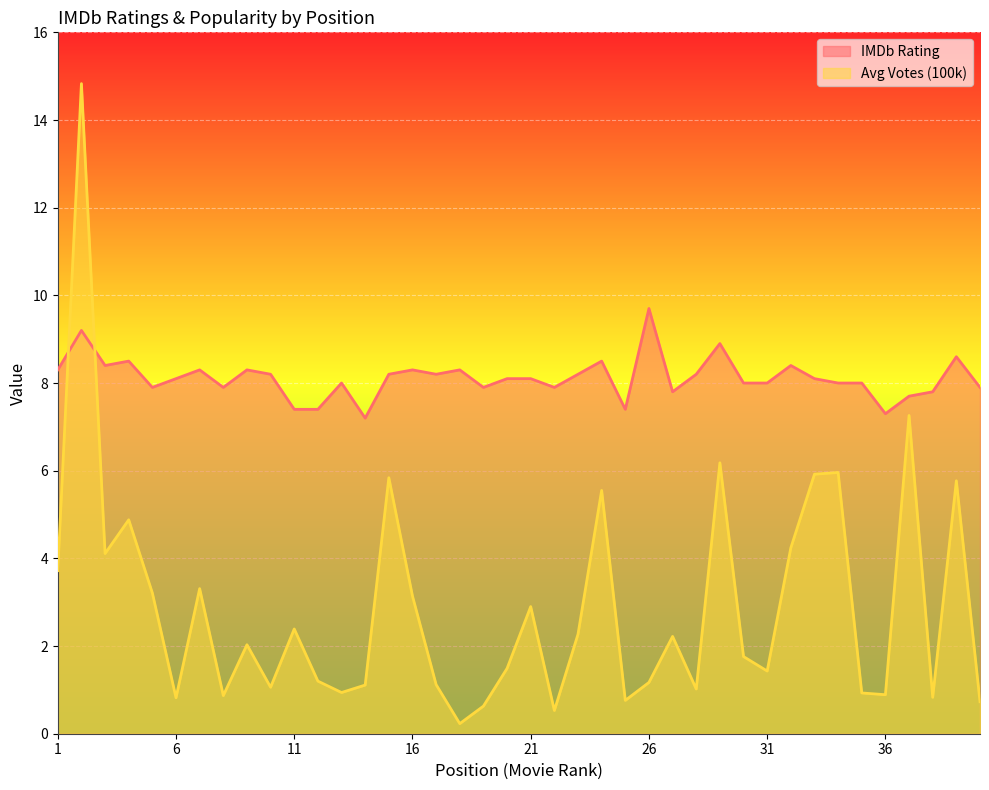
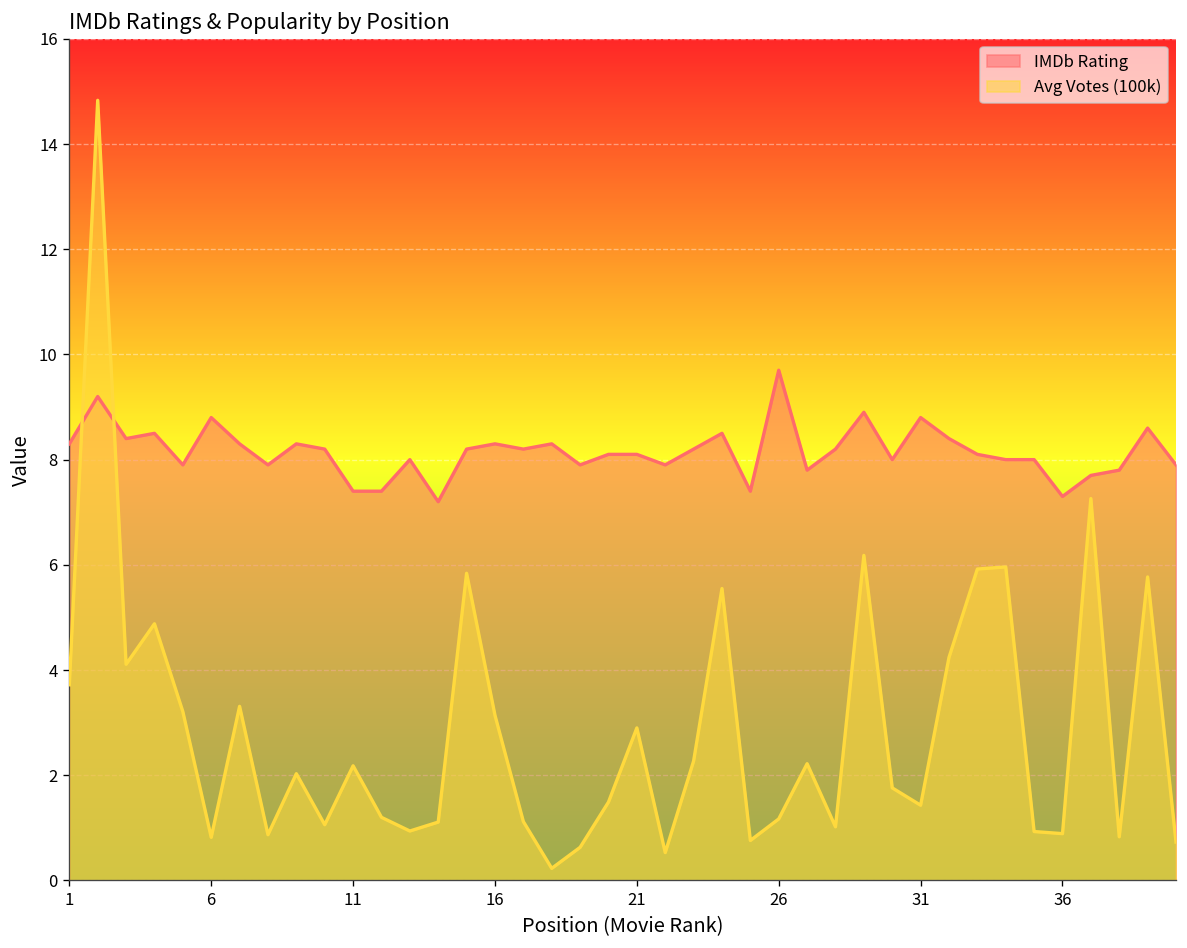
IMDb Rating, 6: 8.1 -> 8.8
Avg Votes (100k), 11: 2.4 -> 2.2
IMDb Rating, 31: 8.0 -> 8.8
